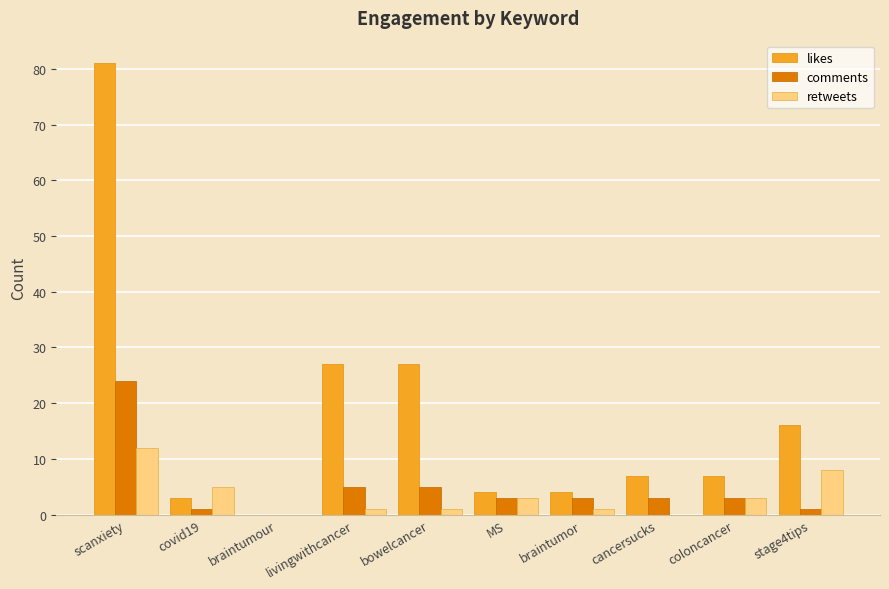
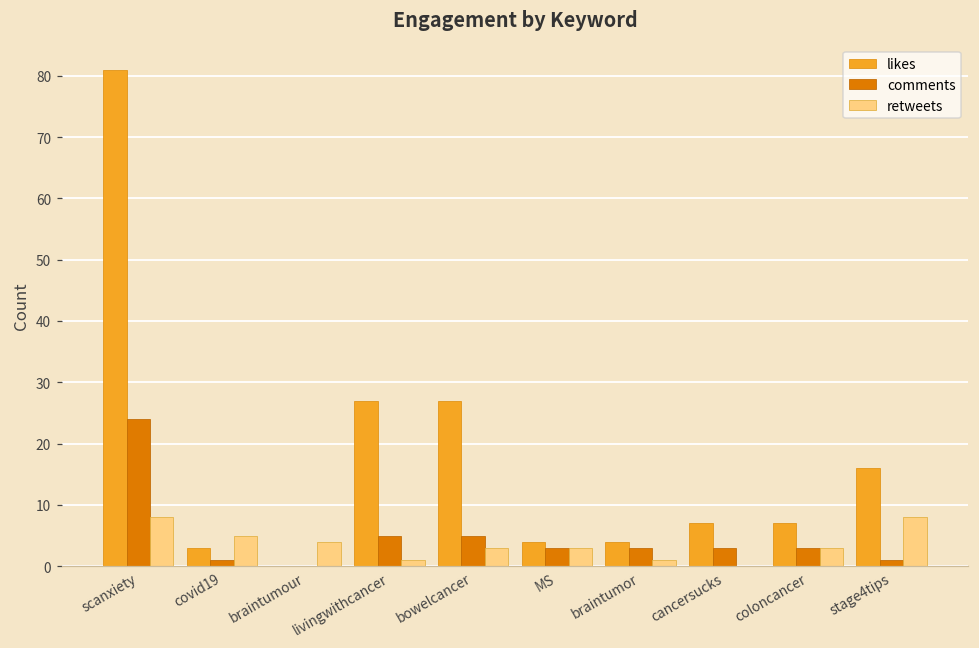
retweets, scanxiety: 12 -> 8
retweets, braintumour: 0 -> 4
retweets, bowelcancer: 1 -> 3
